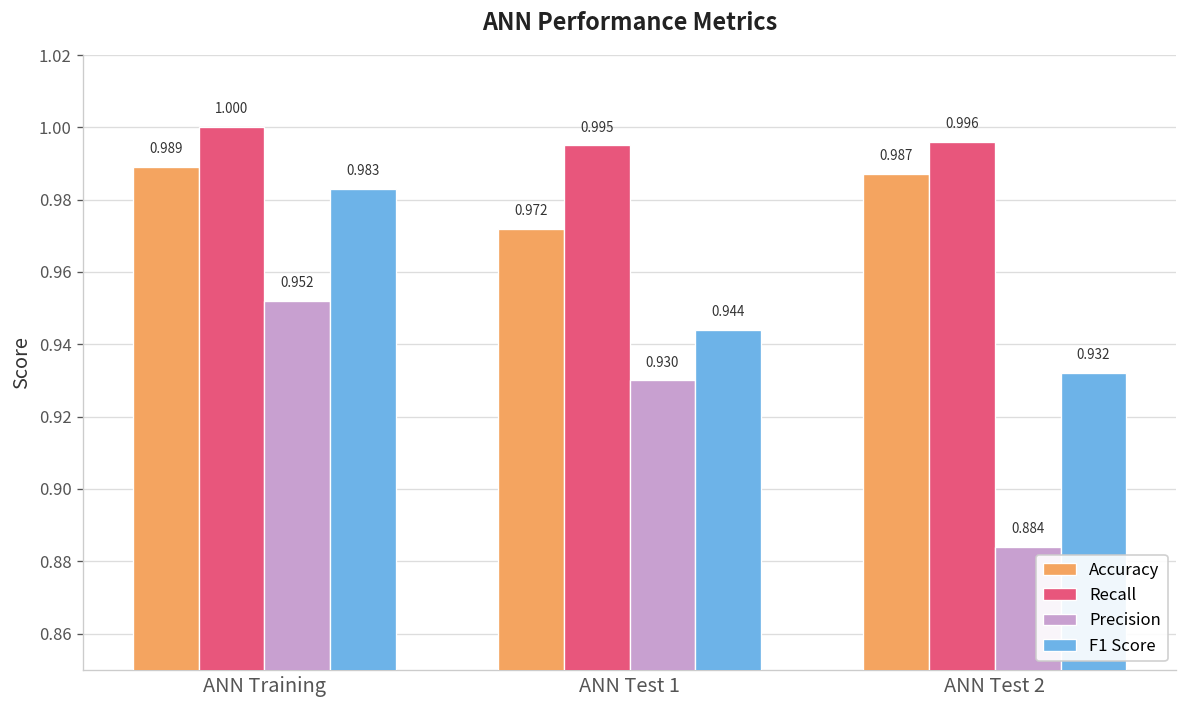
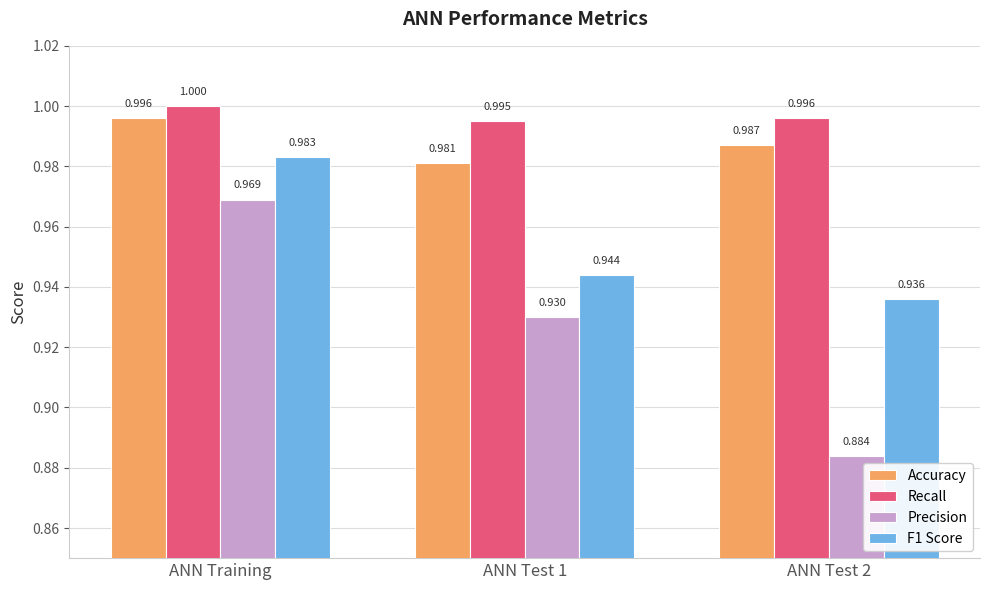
Accuracy, ANN Training: 0.989 -> 0.996
Precision, ANN Training: 0.952 -> 0.969
Accuracy, ANN Test 1: 0.972 -> 0.981
F1 Score, ANN Test 2: 0.932 -> 0.936
